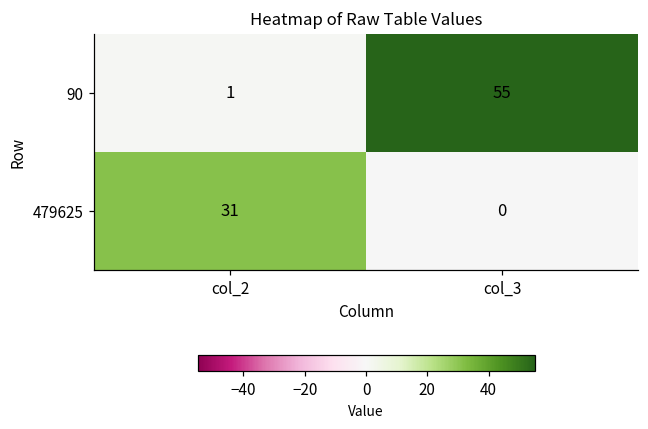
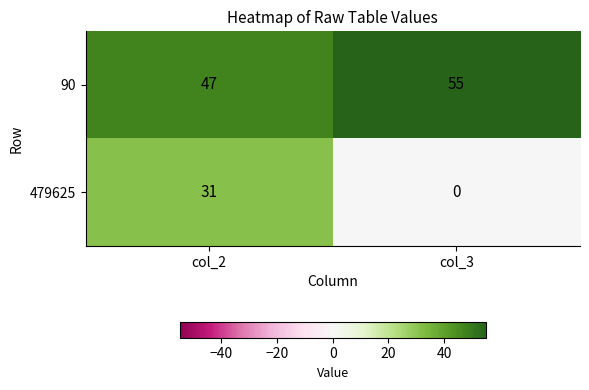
90, col_2: 1 -> 47
